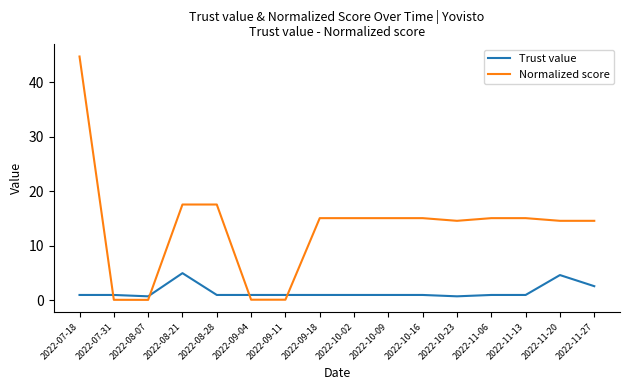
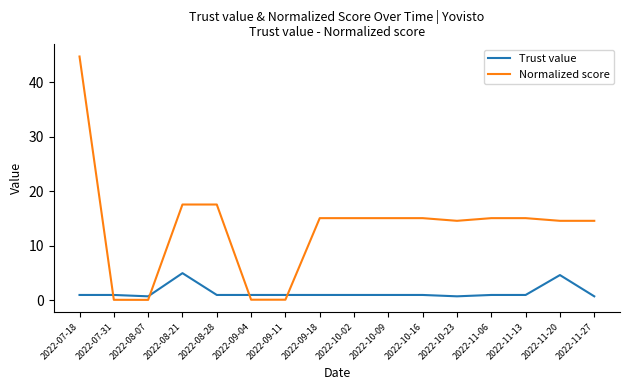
Trust value, 2022-11-27: 3 -> 1
